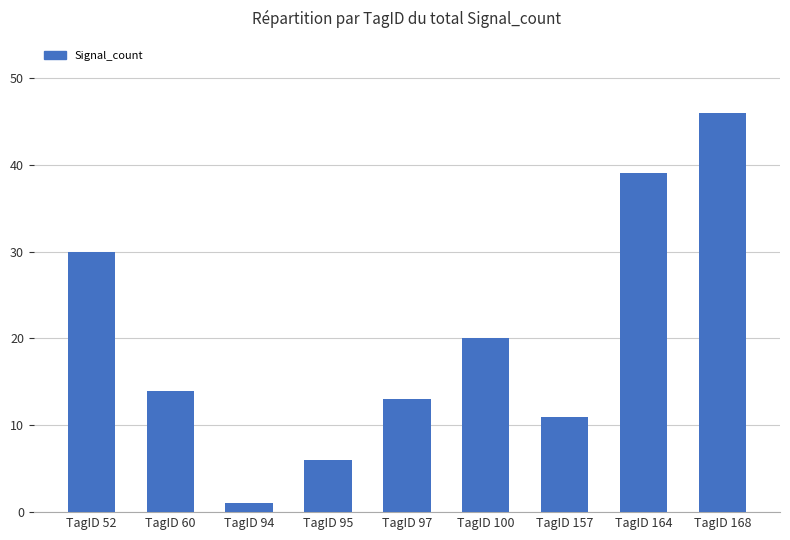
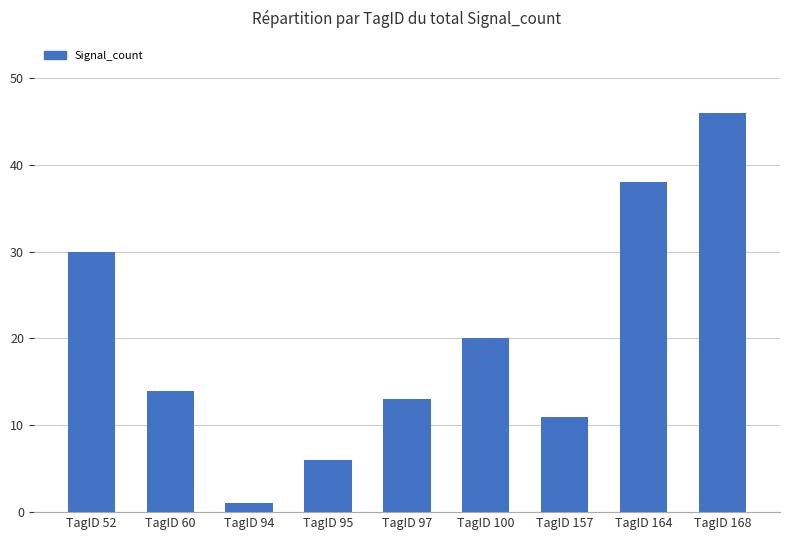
TagID 164: 39 -> 38
